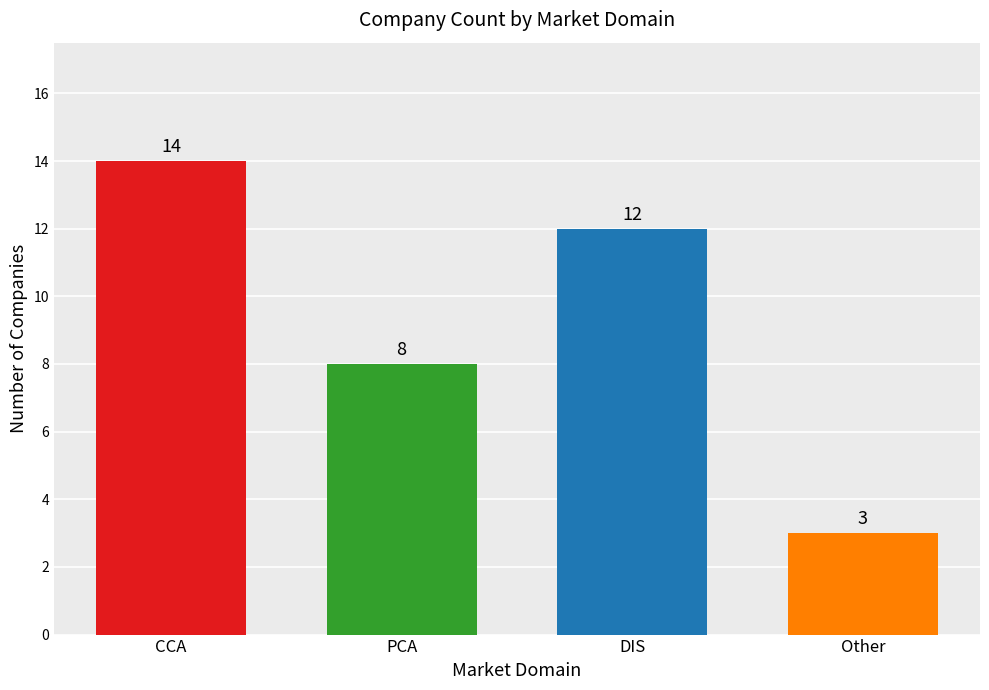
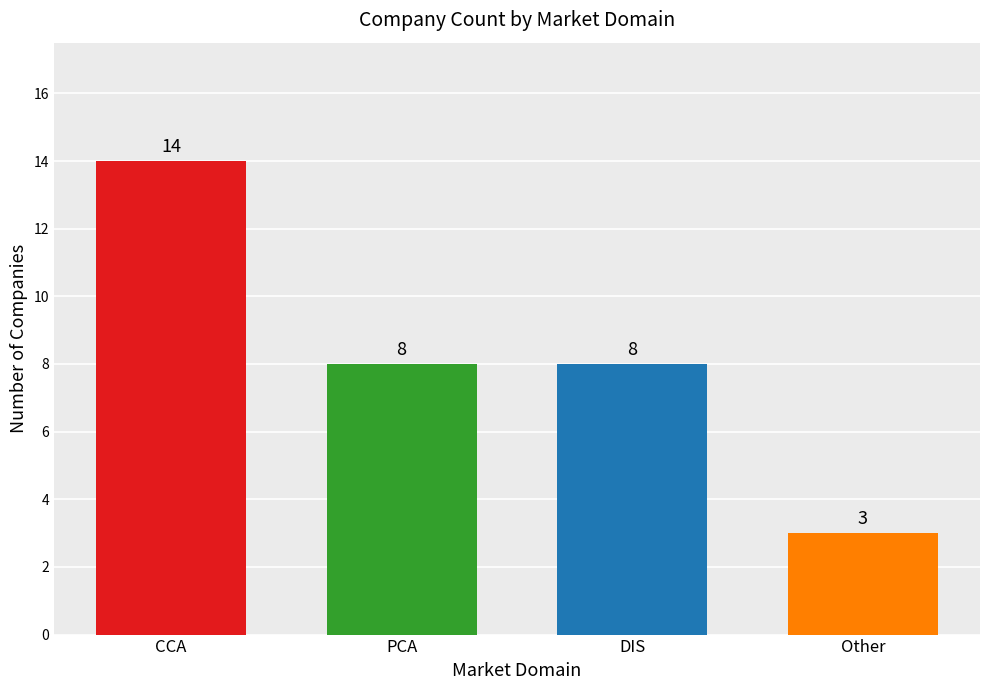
DIS: 12 -> 8
